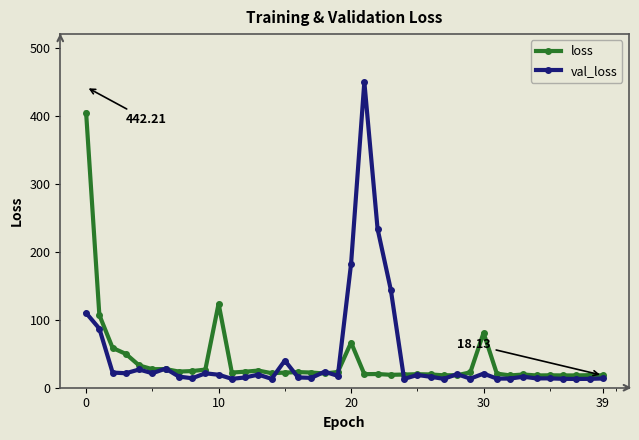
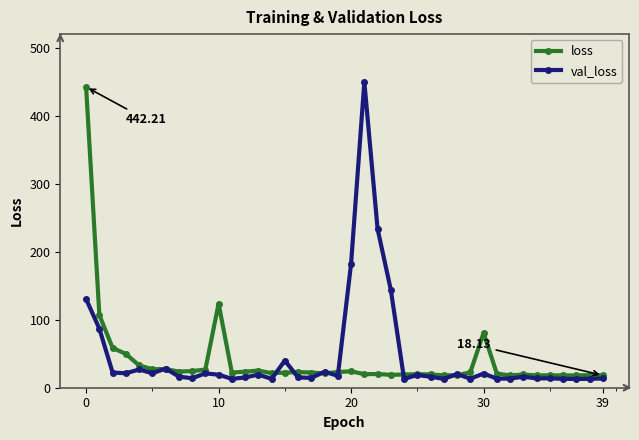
loss, 0: 400 -> 440
val_loss, 0: 110 -> 130
loss, 20: 70 -> 20
